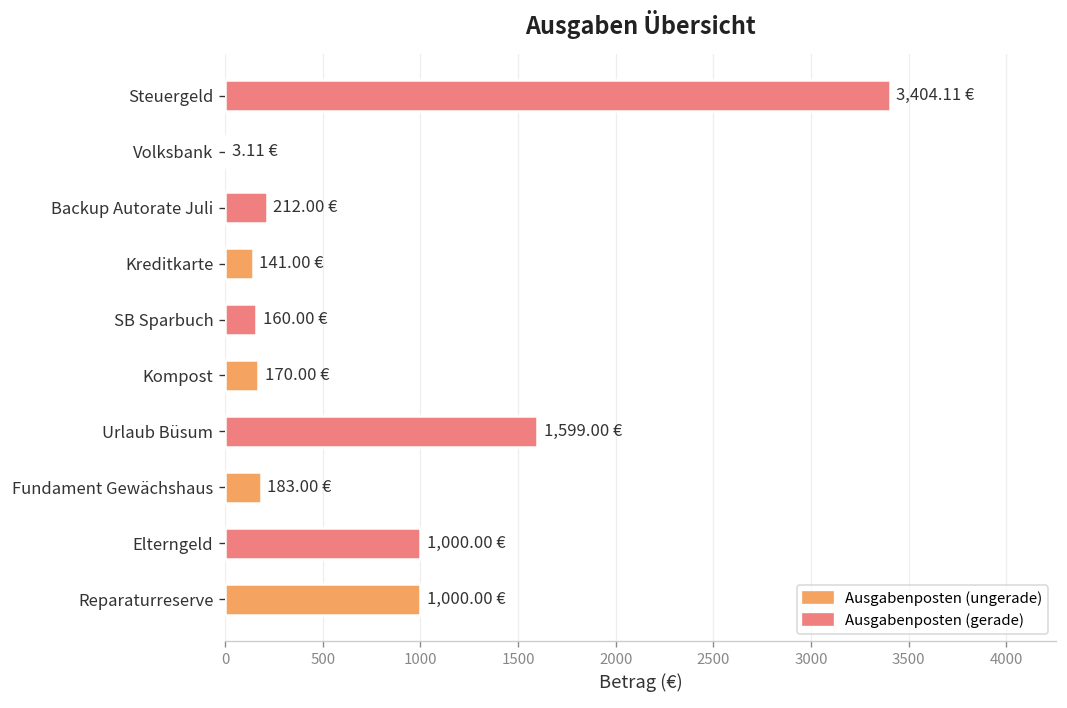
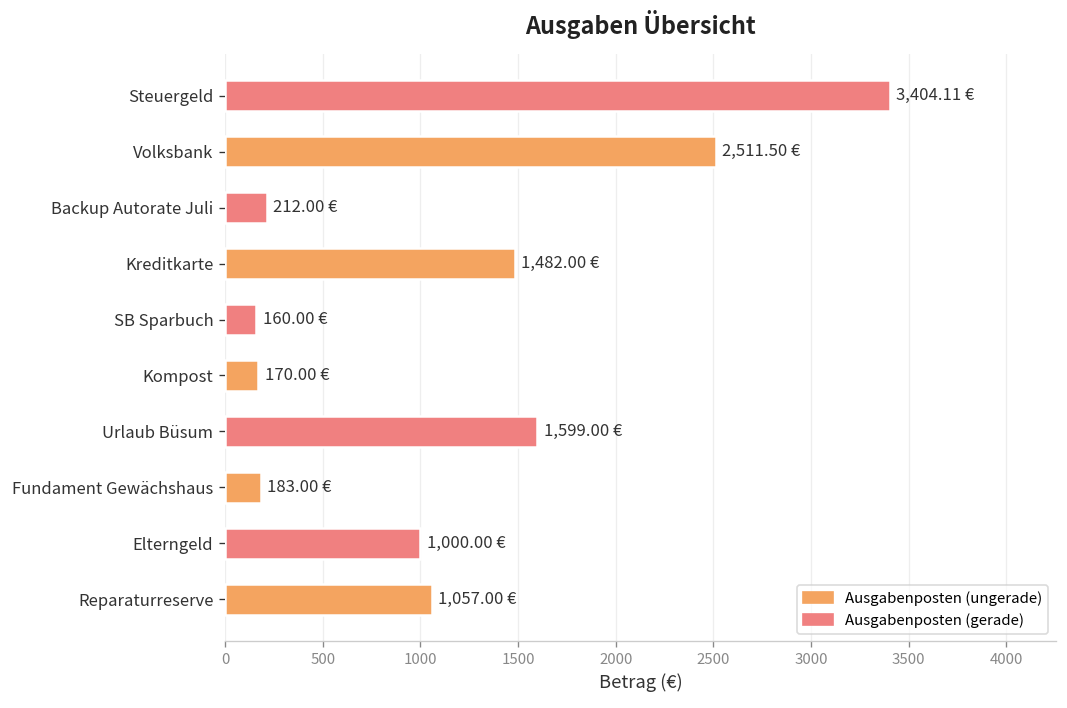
Volksbank: 3.11 -> 2,511.50
Kreditkarte: 141.00 -> 1,482.00
Reparaturreserve: 1,000.00 -> 1,057.00
